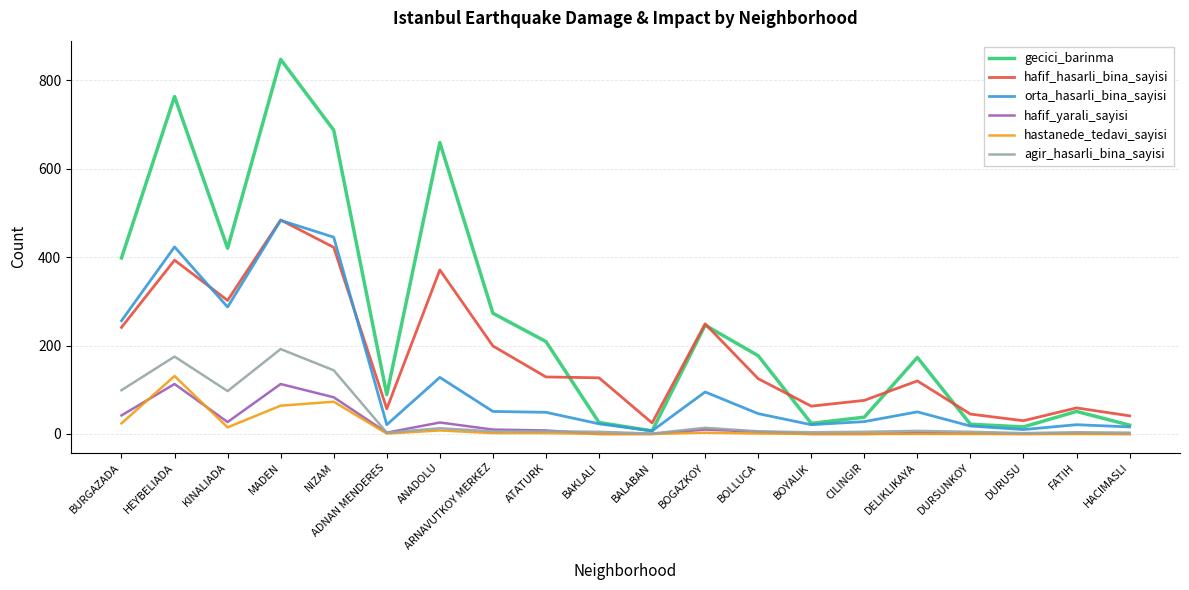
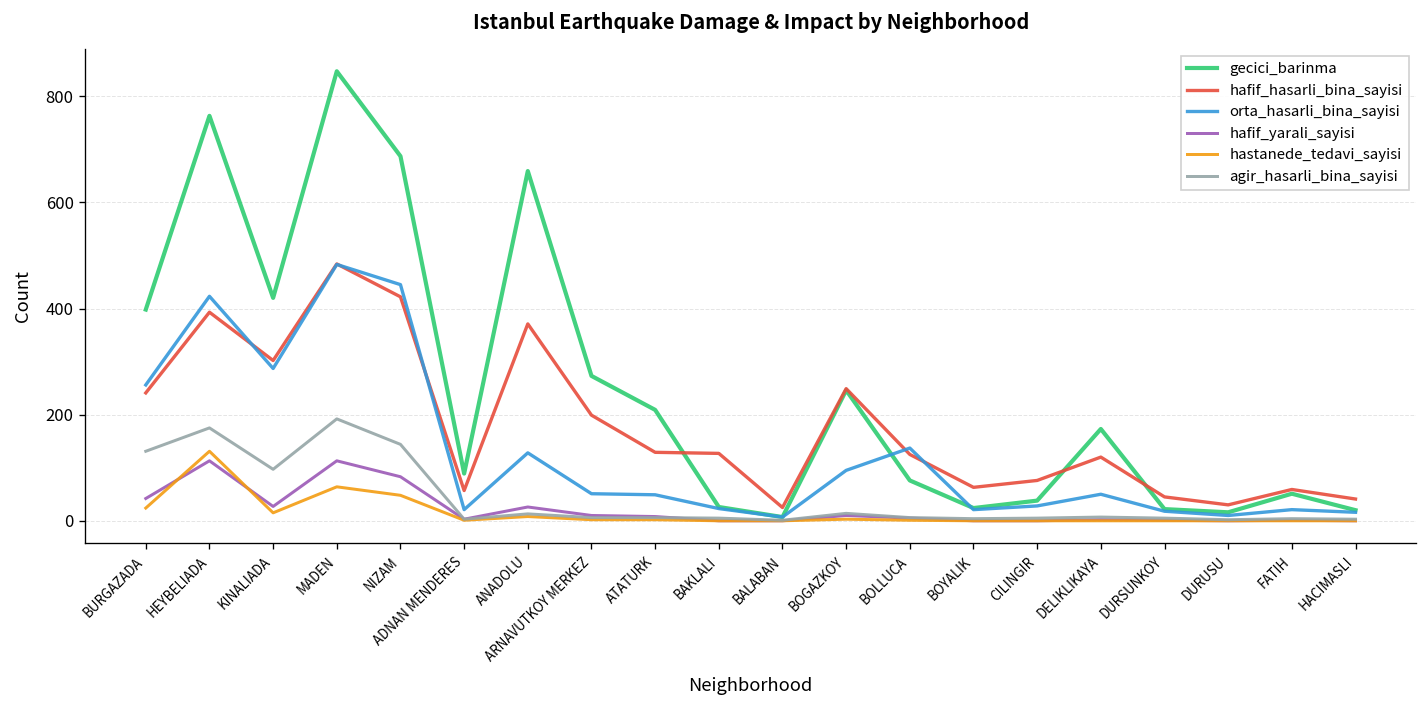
agir_hasarli_bina_sayisi, BURGAZADA: 100 -> 130
hastanede_tedavi_sayisi, NIZAM: 70 -> 50
gecici_barinma, BOLLUCA: 180 -> 80
orta_hasarli_bina_sayisi, BOLLUCA: 50 -> 140
